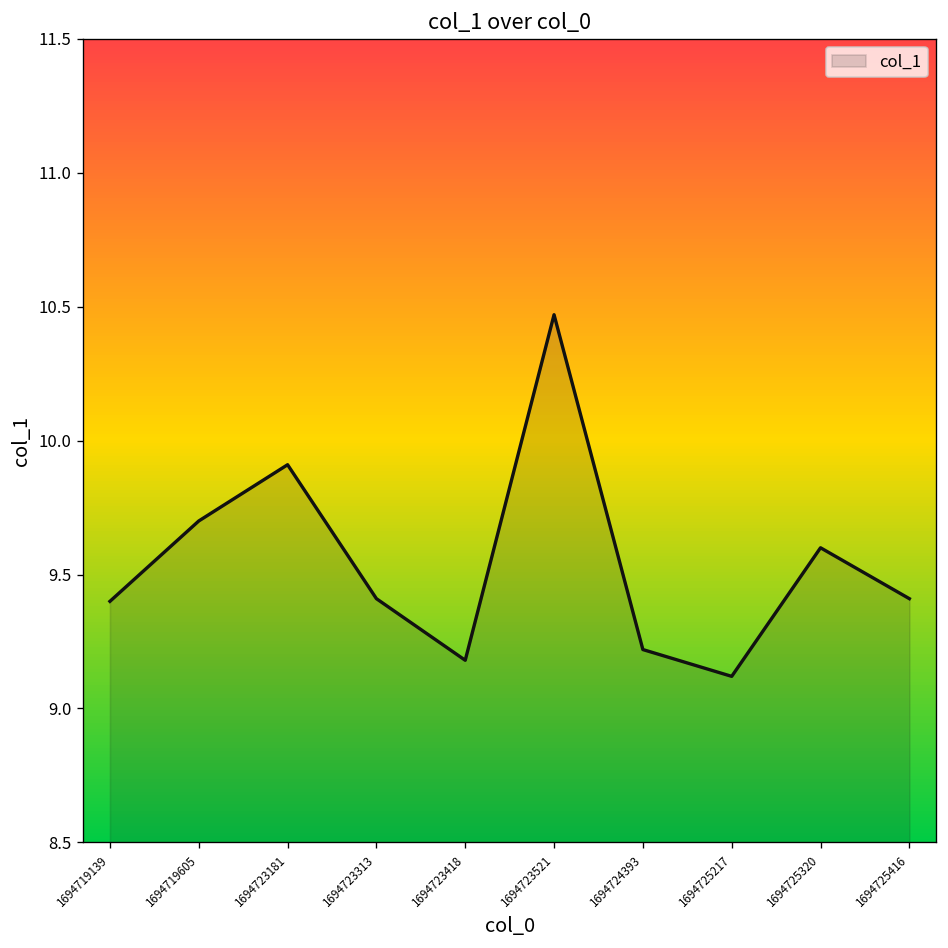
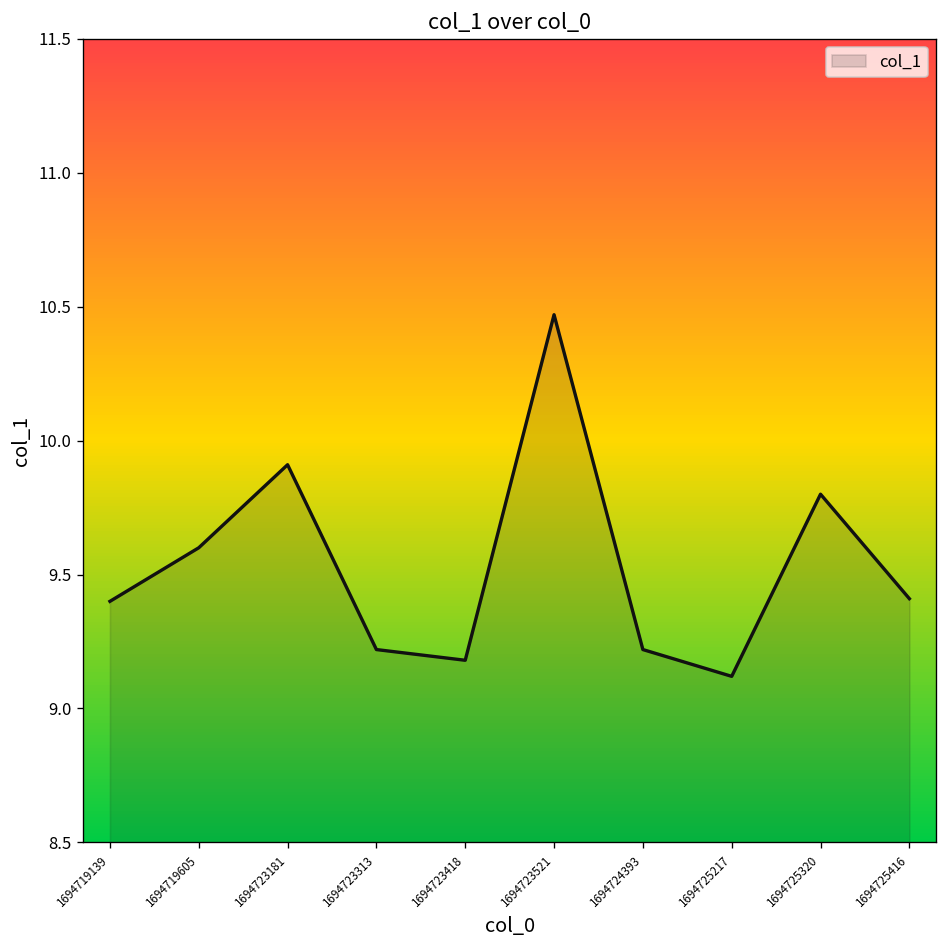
1694719605: 9.7 -> 9.6
1694723313: 9.41 -> 9.22
1694725320: 9.6 -> 9.8
